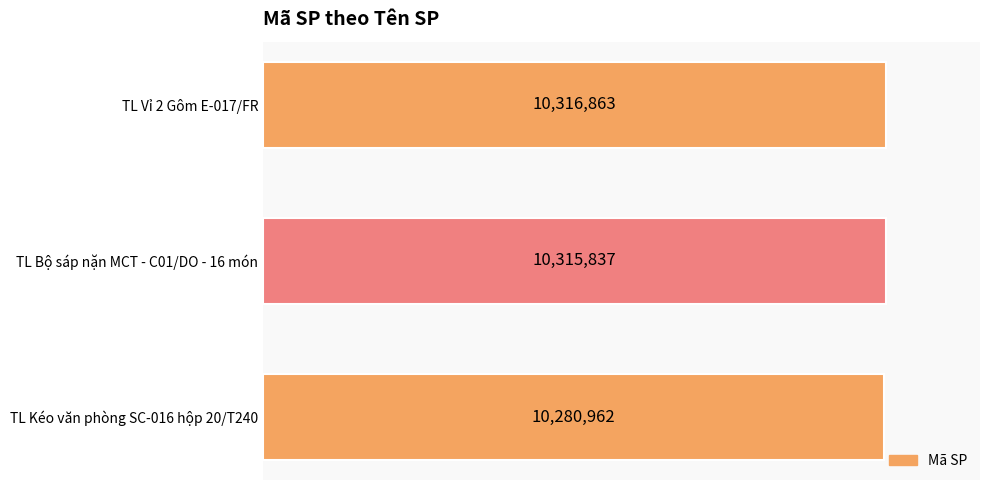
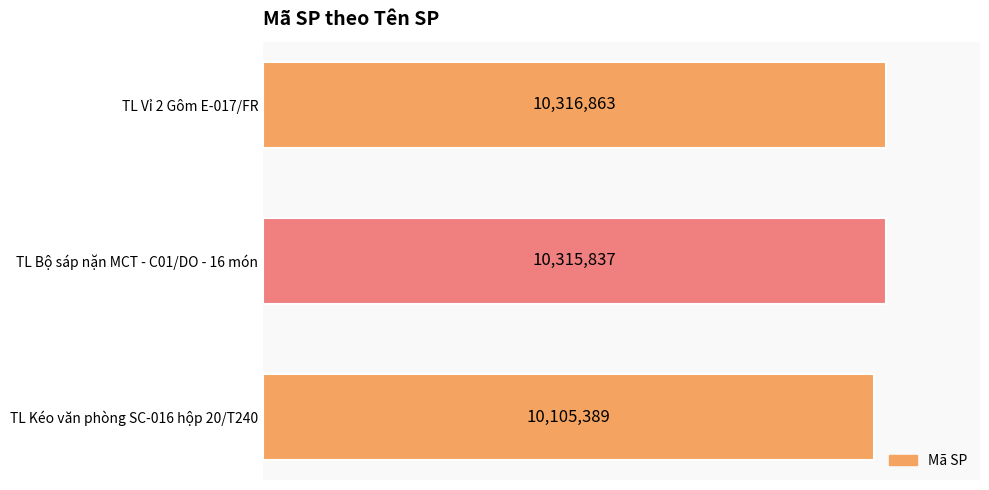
TL Kéo văn phòng SC-016 hộp 20/T240: 10,280,962 -> 10,105,389
